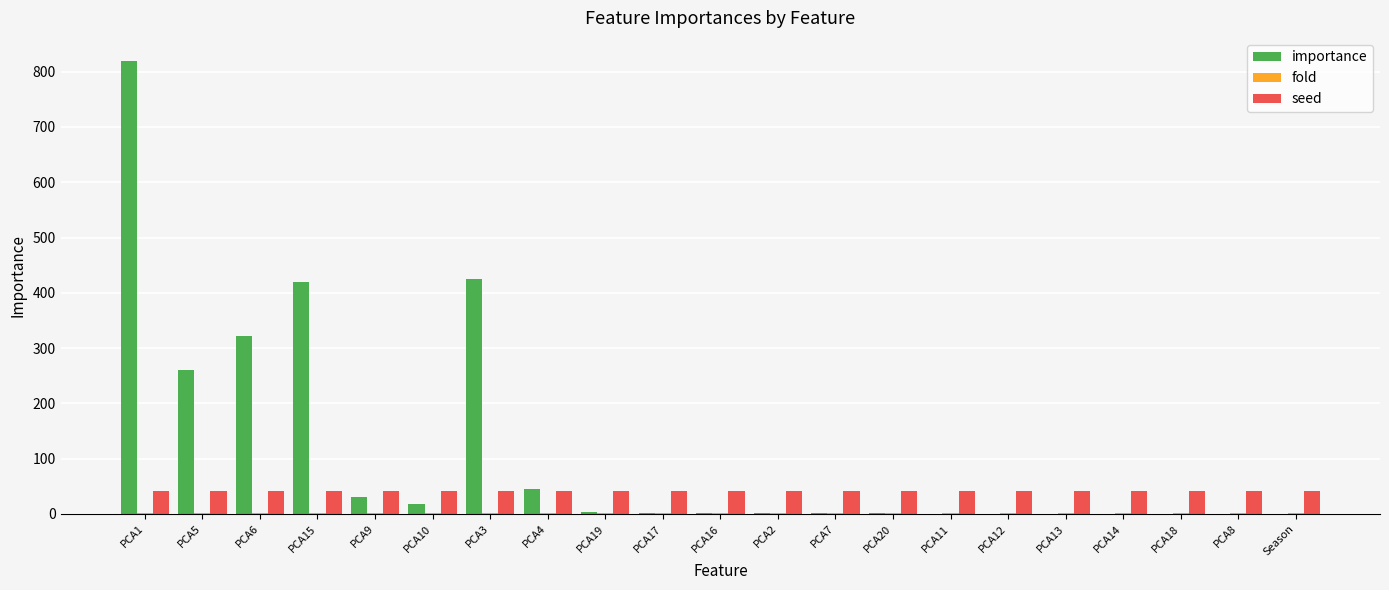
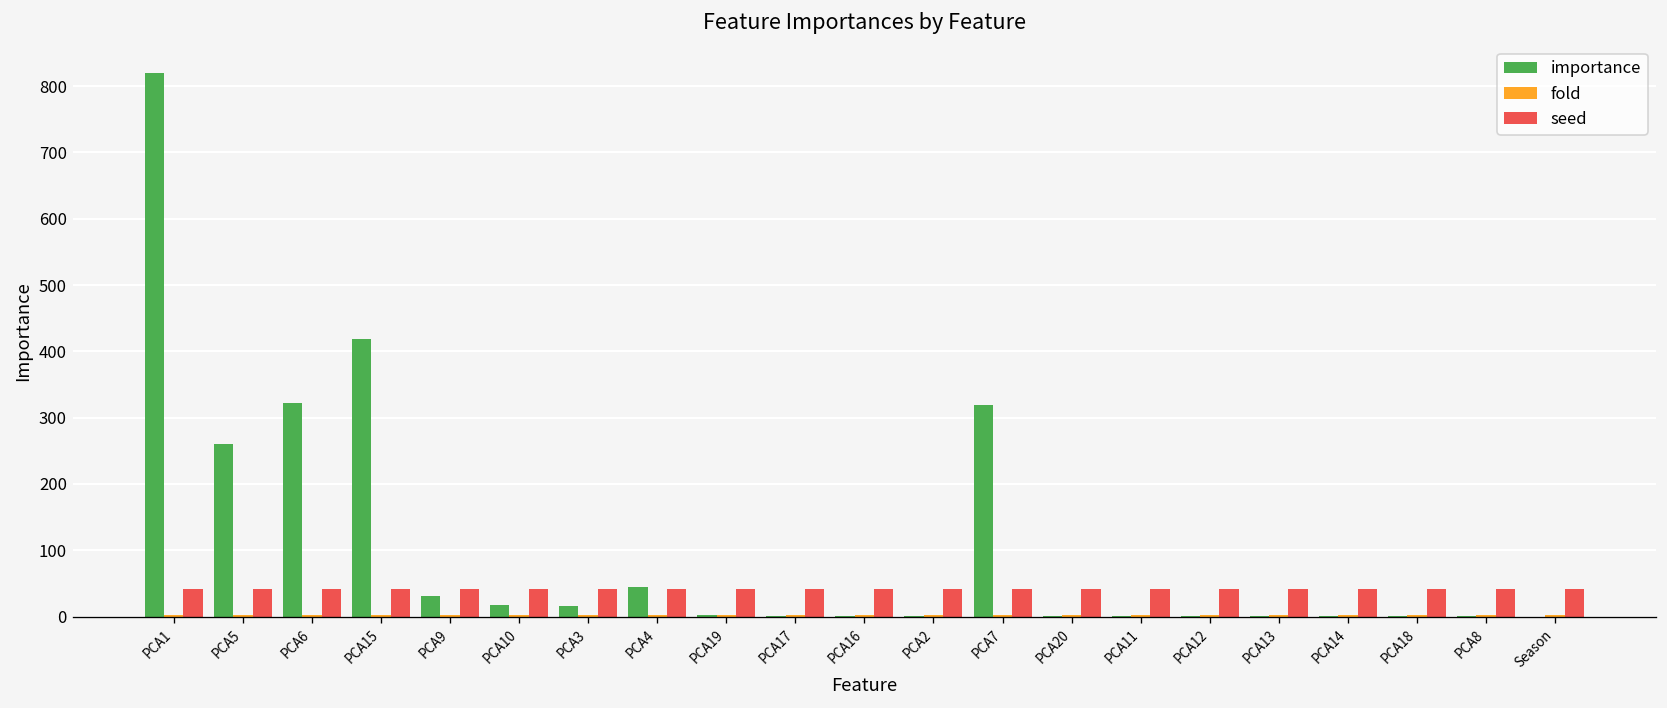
importance, PCA3: 430 -> 20
importance, PCA7: 0 -> 320
